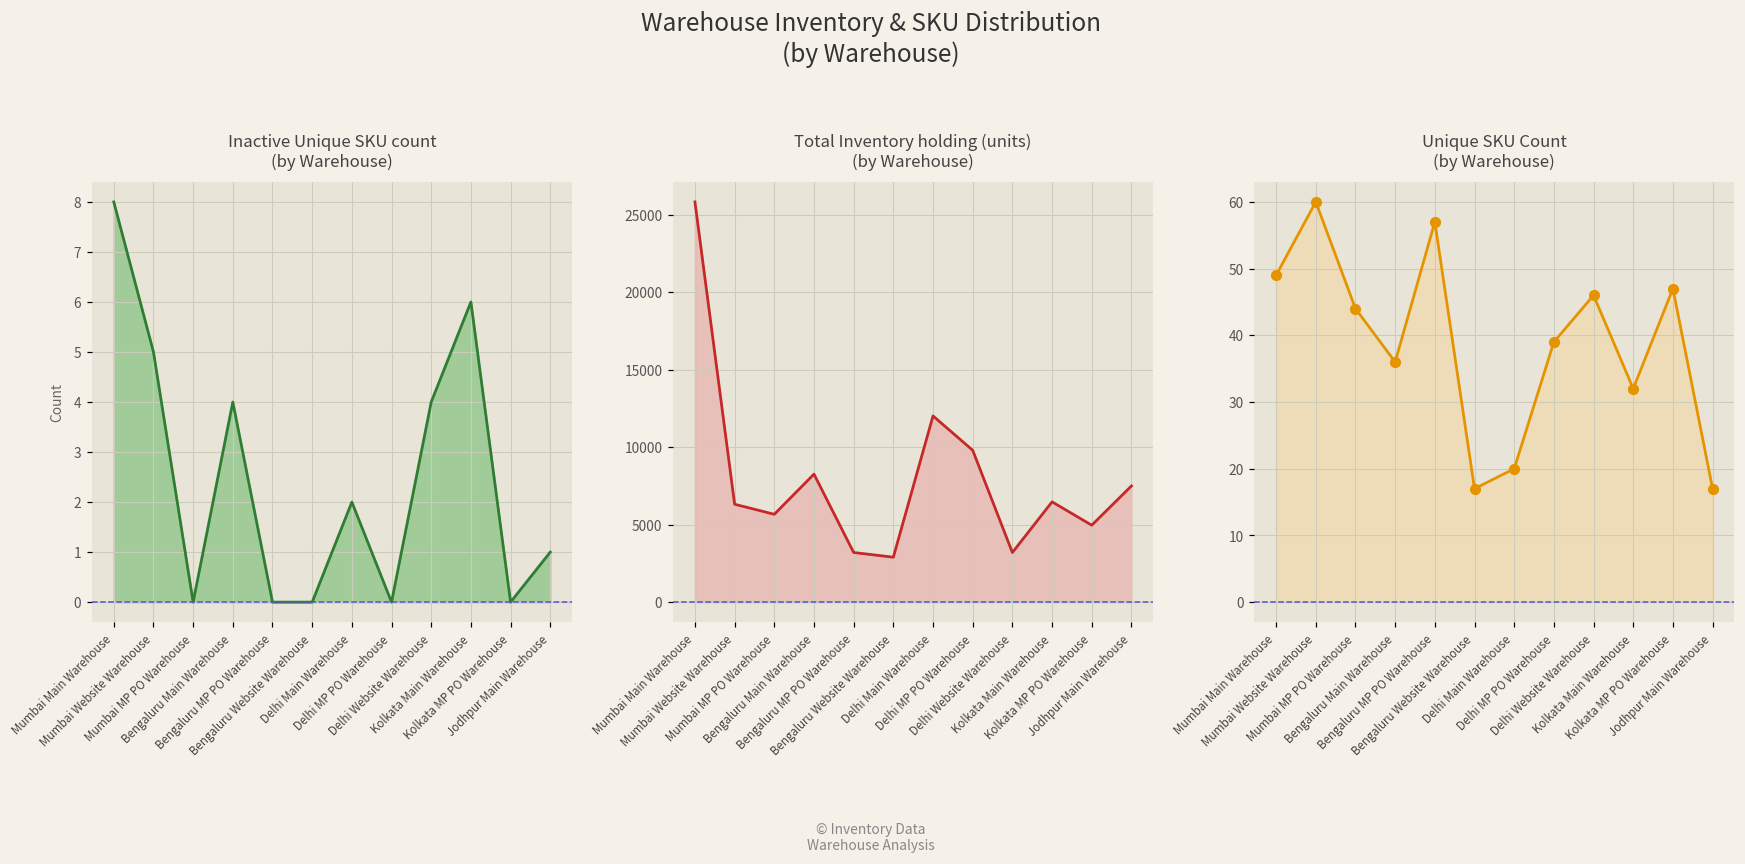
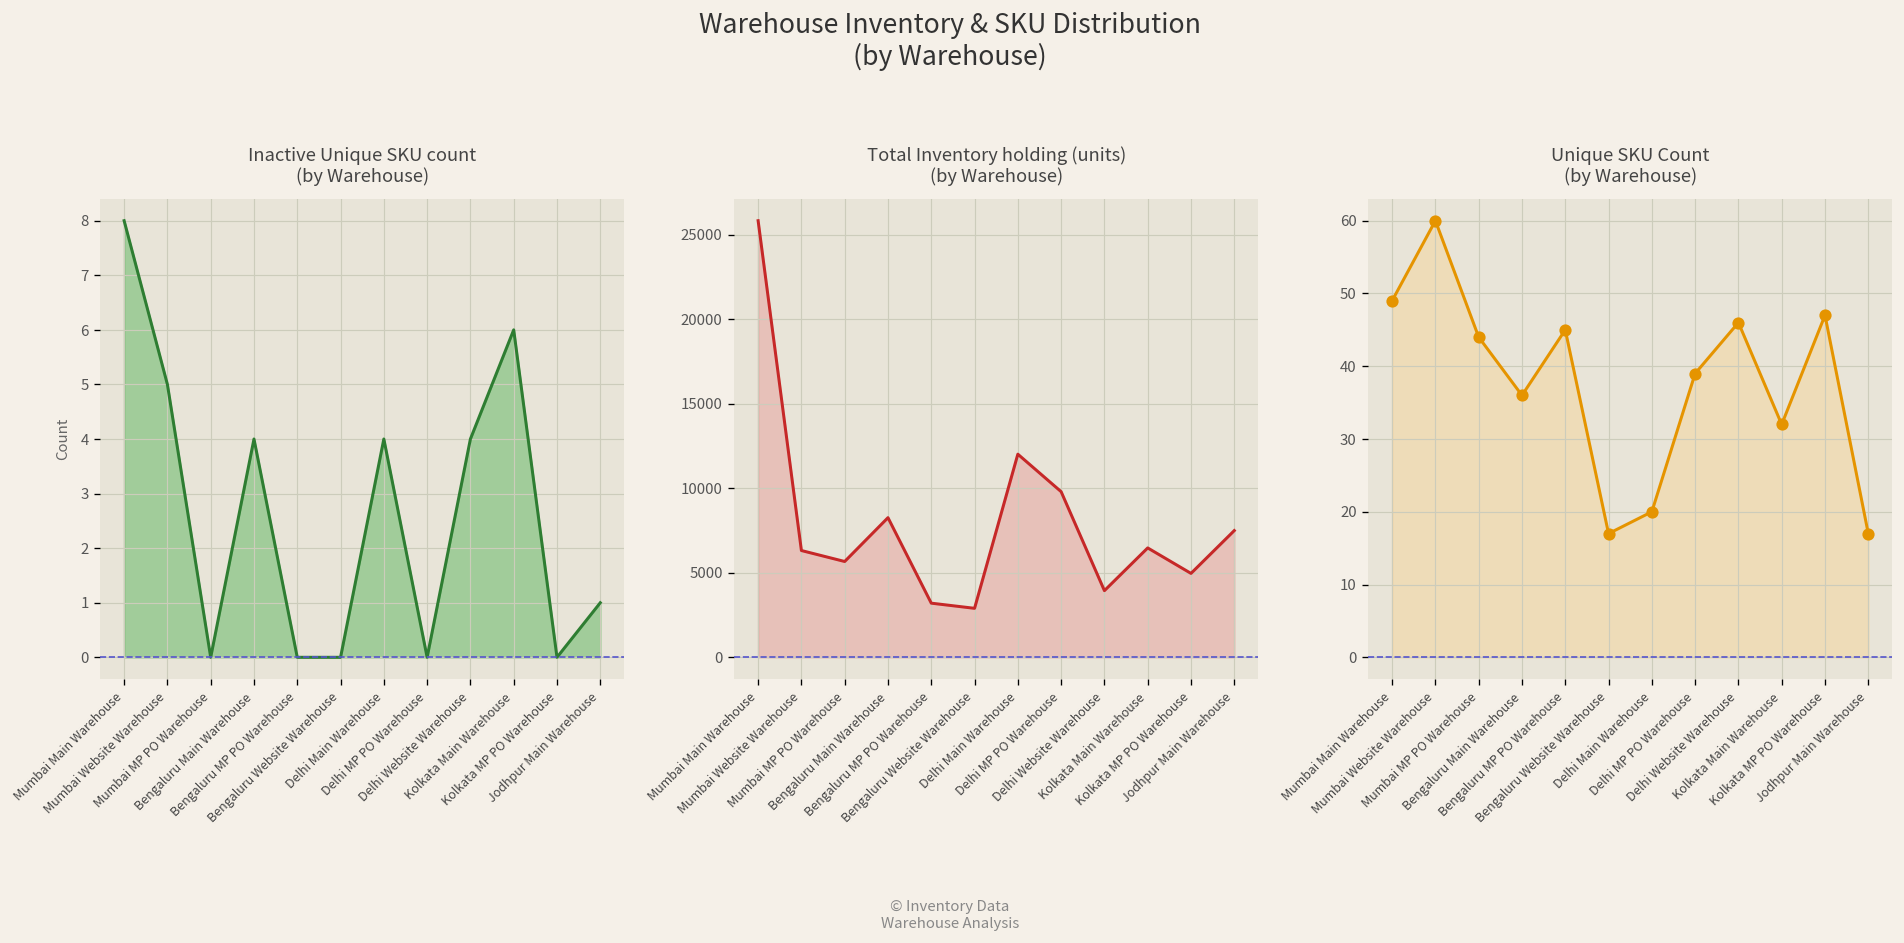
Inactive Unique SKU count (by Warehouse), Delhi Main Warehouse: 2 -> 4
Total Inventory holding (units) (by Warehouse), Delhi Website Warehouse: 3200 -> 3900
Unique SKU Count (by Warehouse), Bengaluru MP PO Warehouse: 57 -> 45
